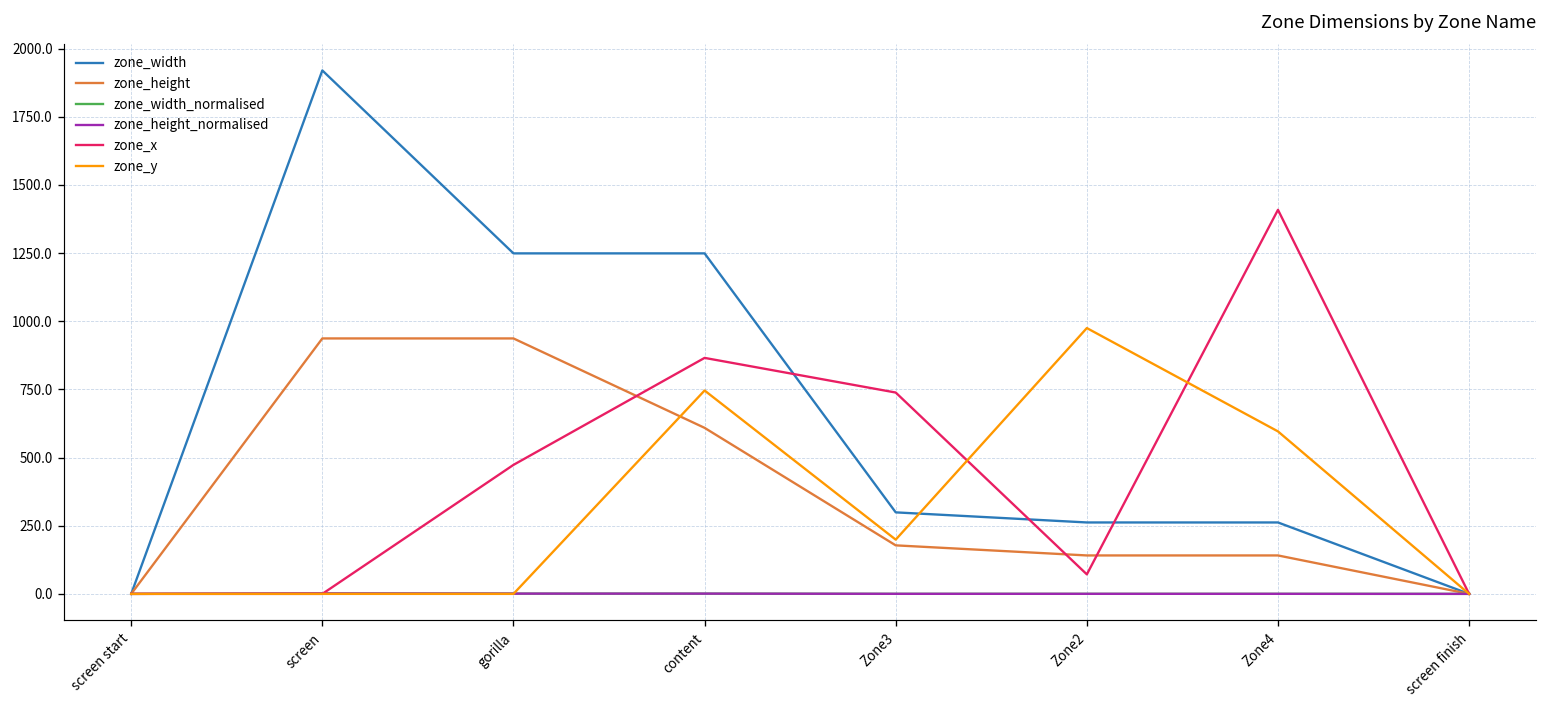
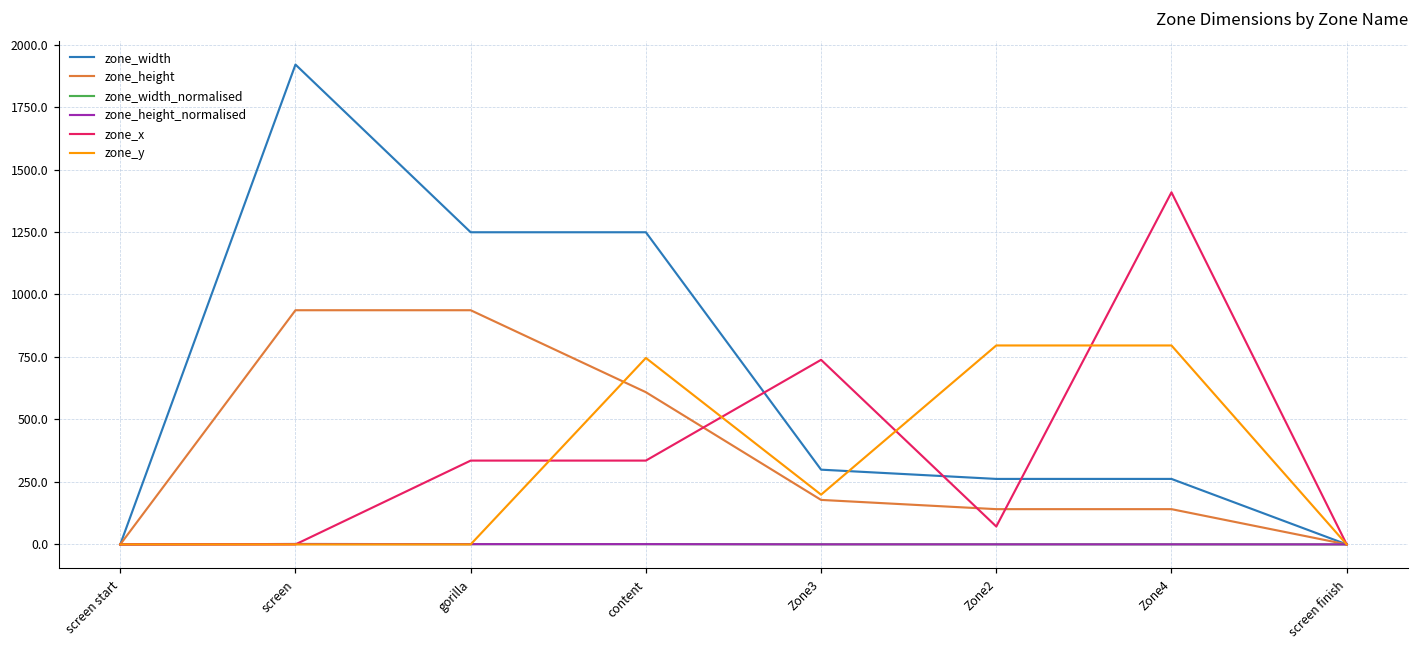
zone_x, gorilla: 470 -> 340
zone_x, content: 870 -> 340
zone_y, Zone2: 980 -> 800
zone_y, Zone4: 600 -> 800
